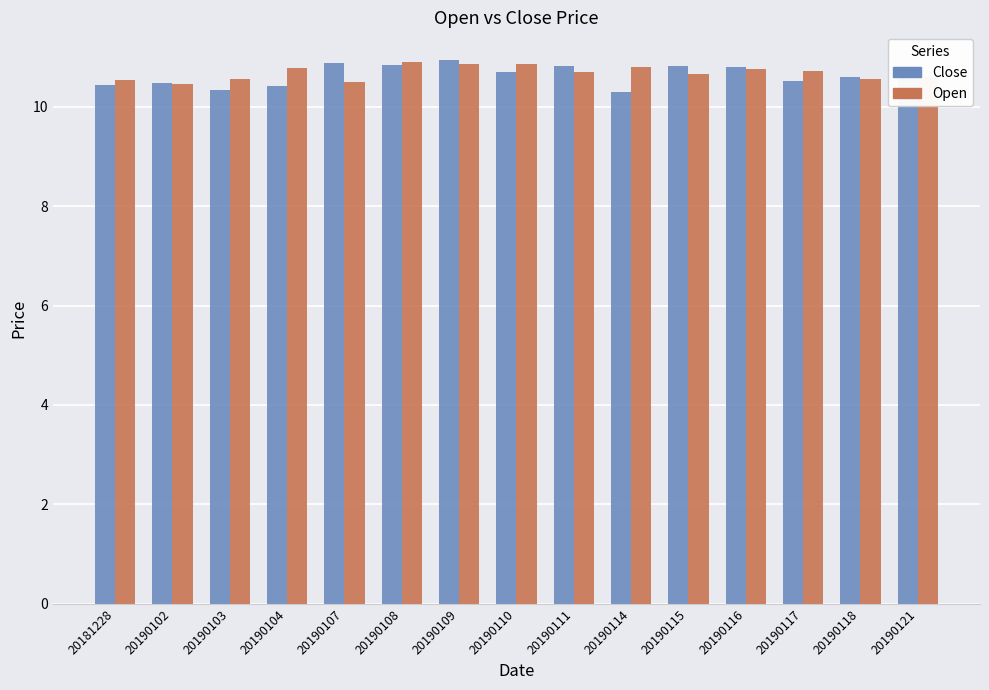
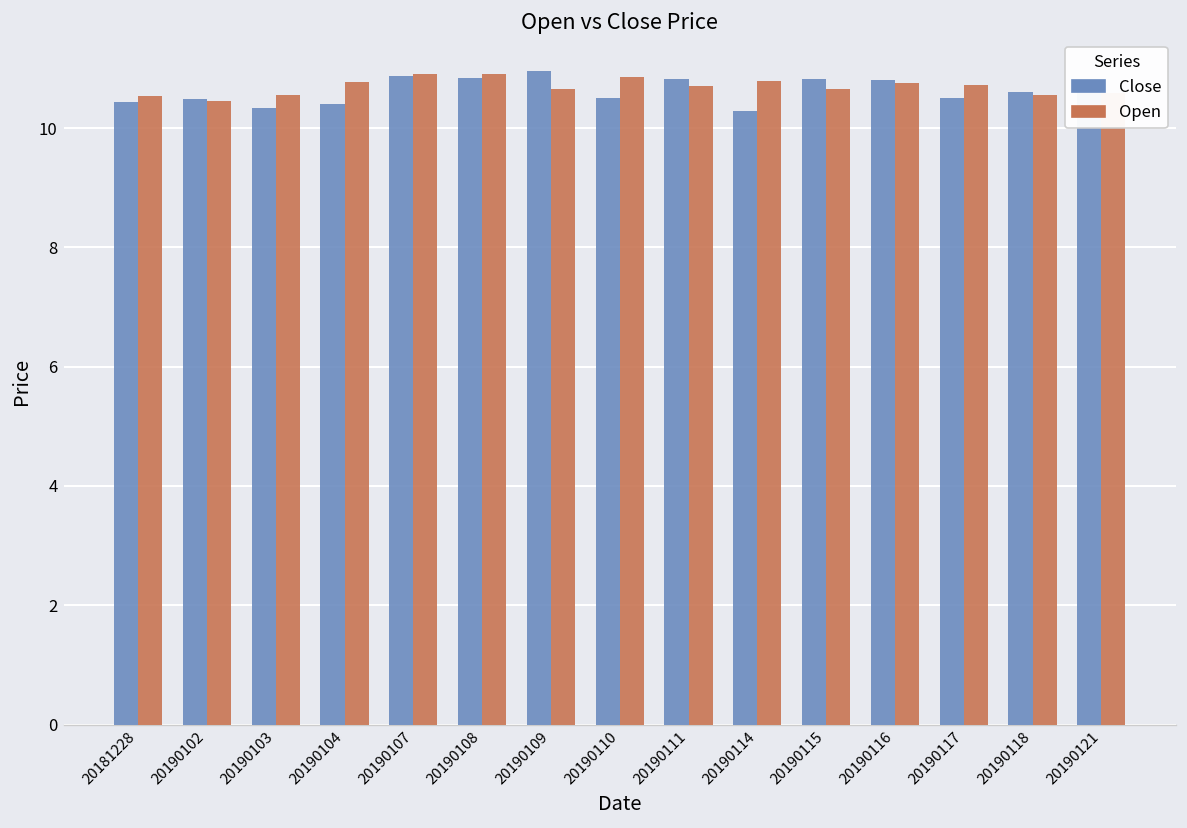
Open, 20190107: 10.5 -> 10.9
Open, 20190109: 10.9 -> 10.7
Close, 20190110: 10.7 -> 10.5
